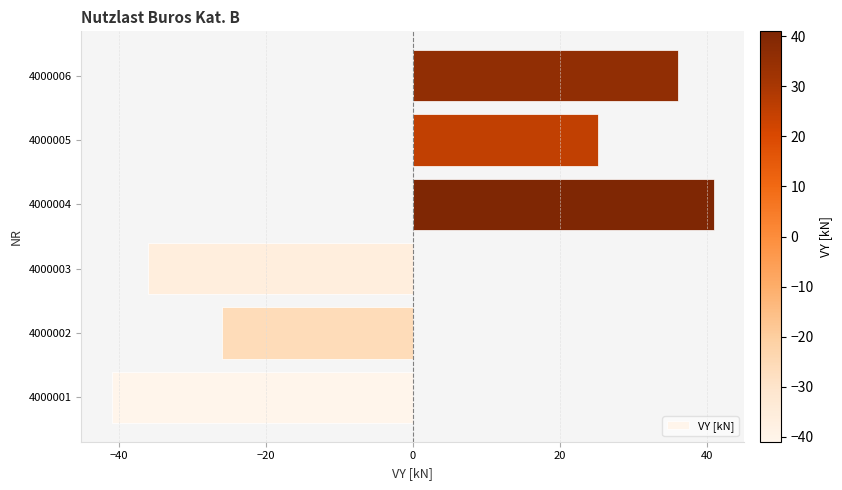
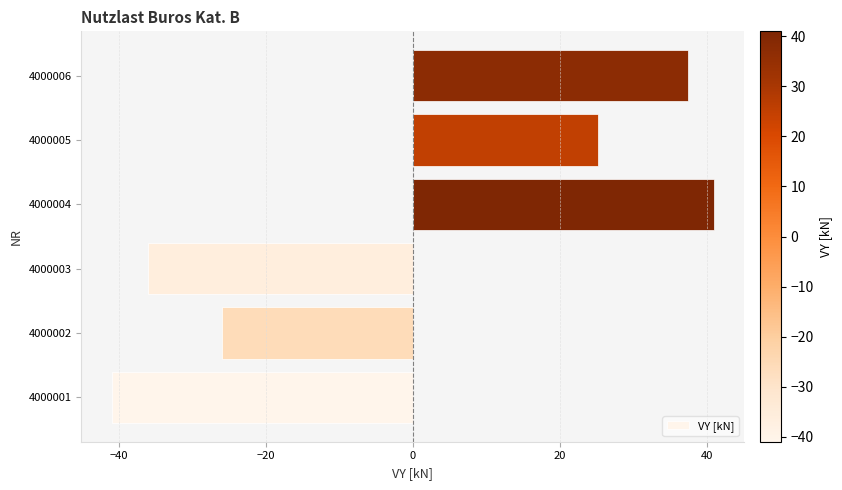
4000006: 36 -> 37
